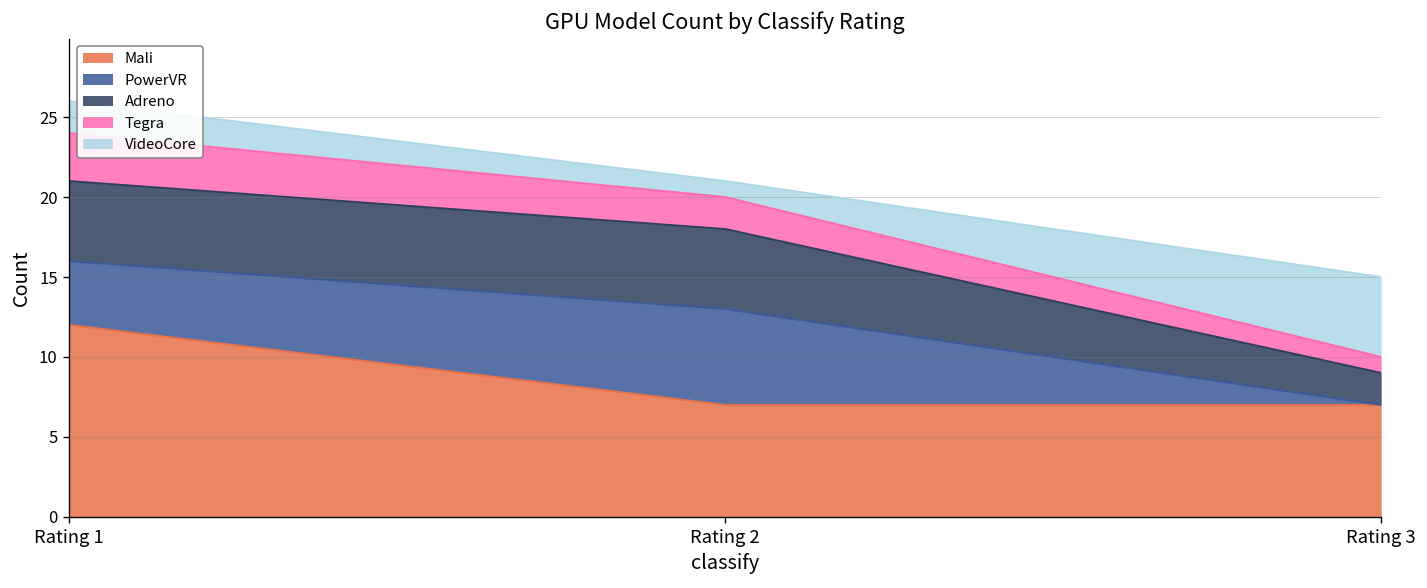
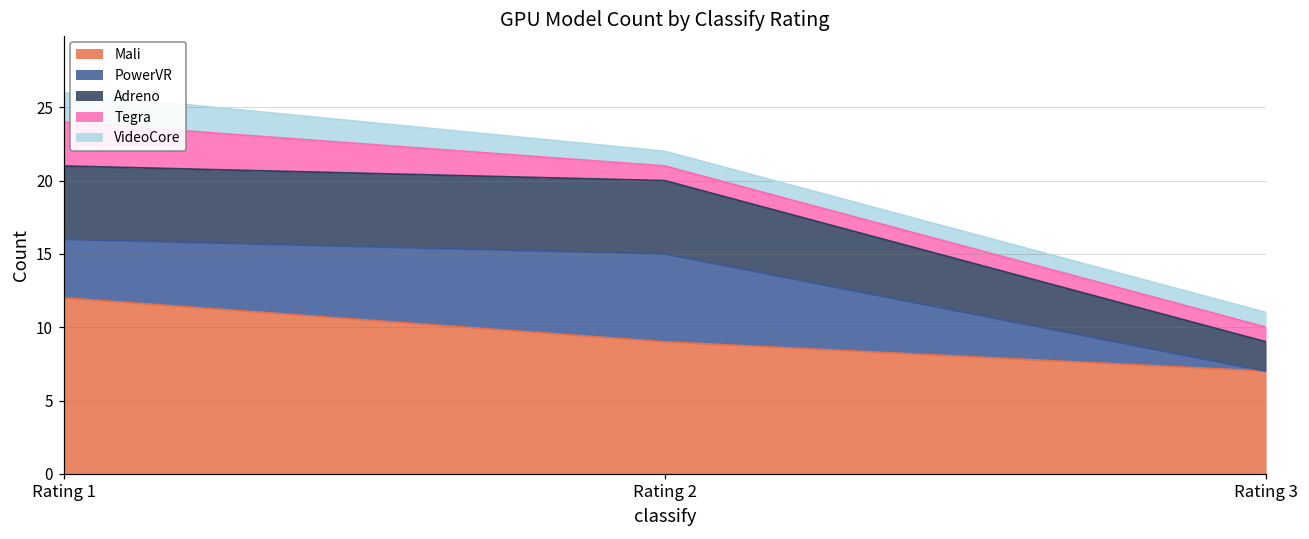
Mali, Rating 2: 7 -> 9
Tegra, Rating 2: 2 -> 1
VideoCore, Rating 3: 5 -> 1
